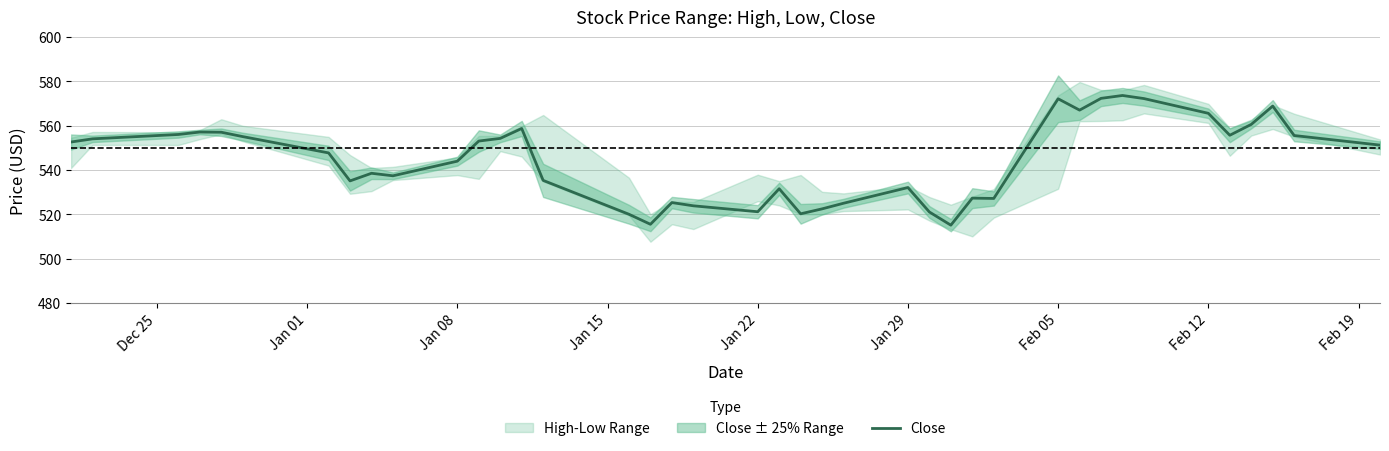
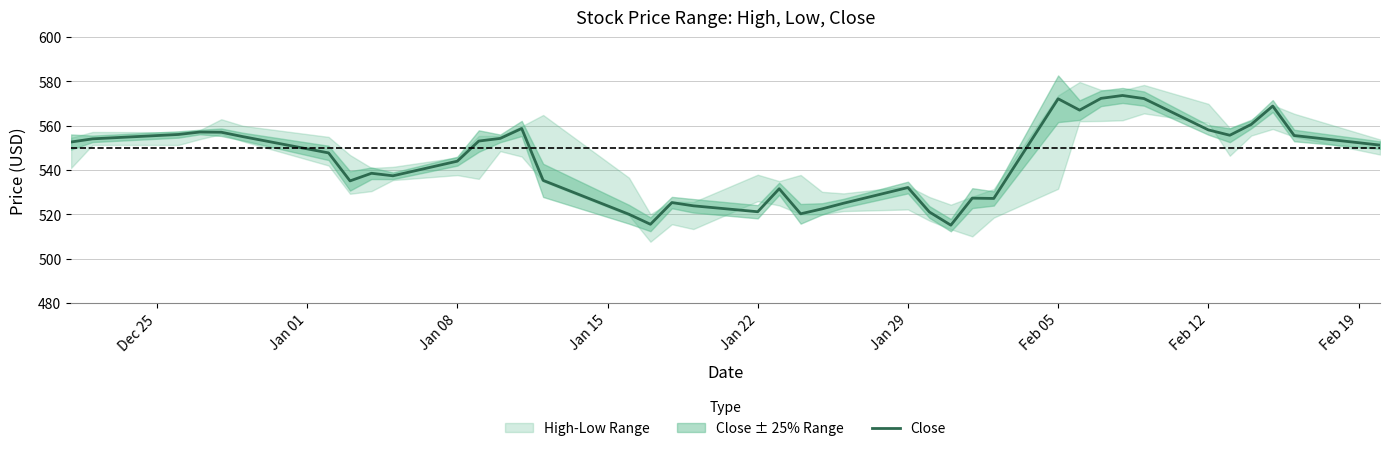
Close, Feb 12: 566 -> 558
